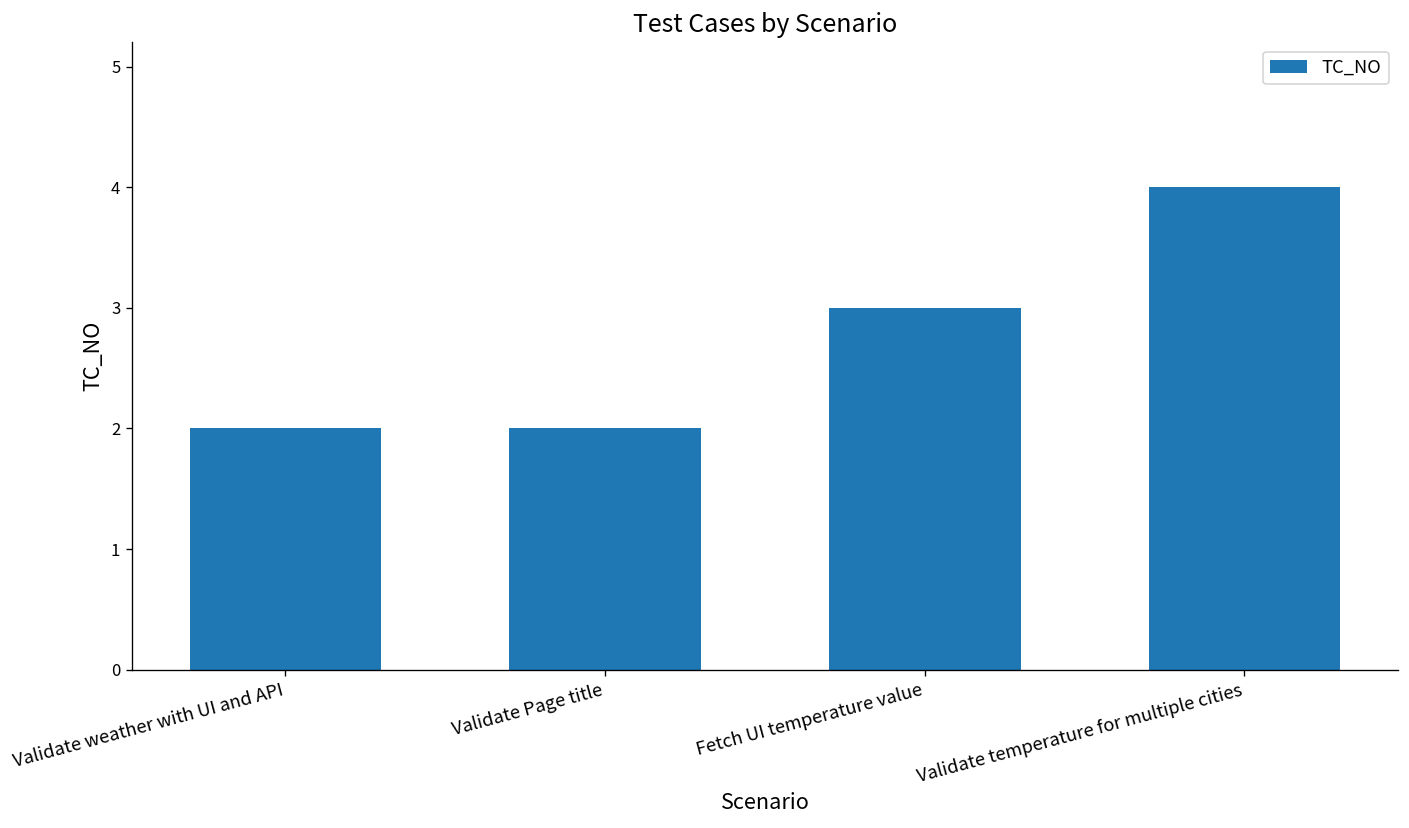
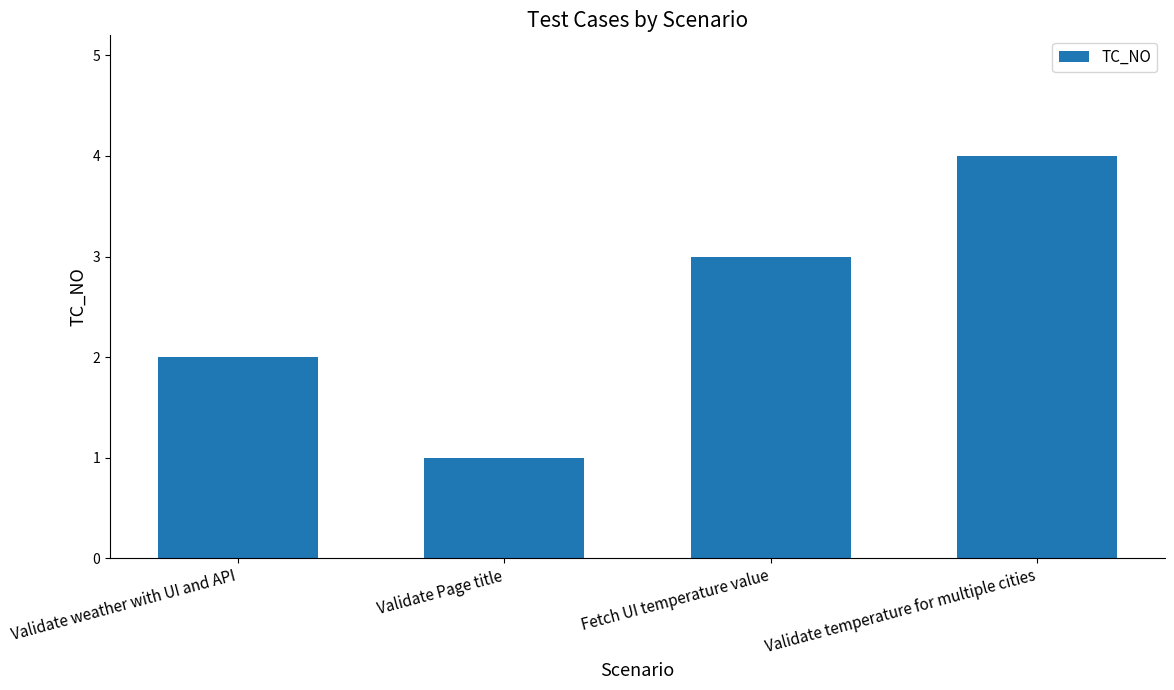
Validate Page title: 2 -> 1
